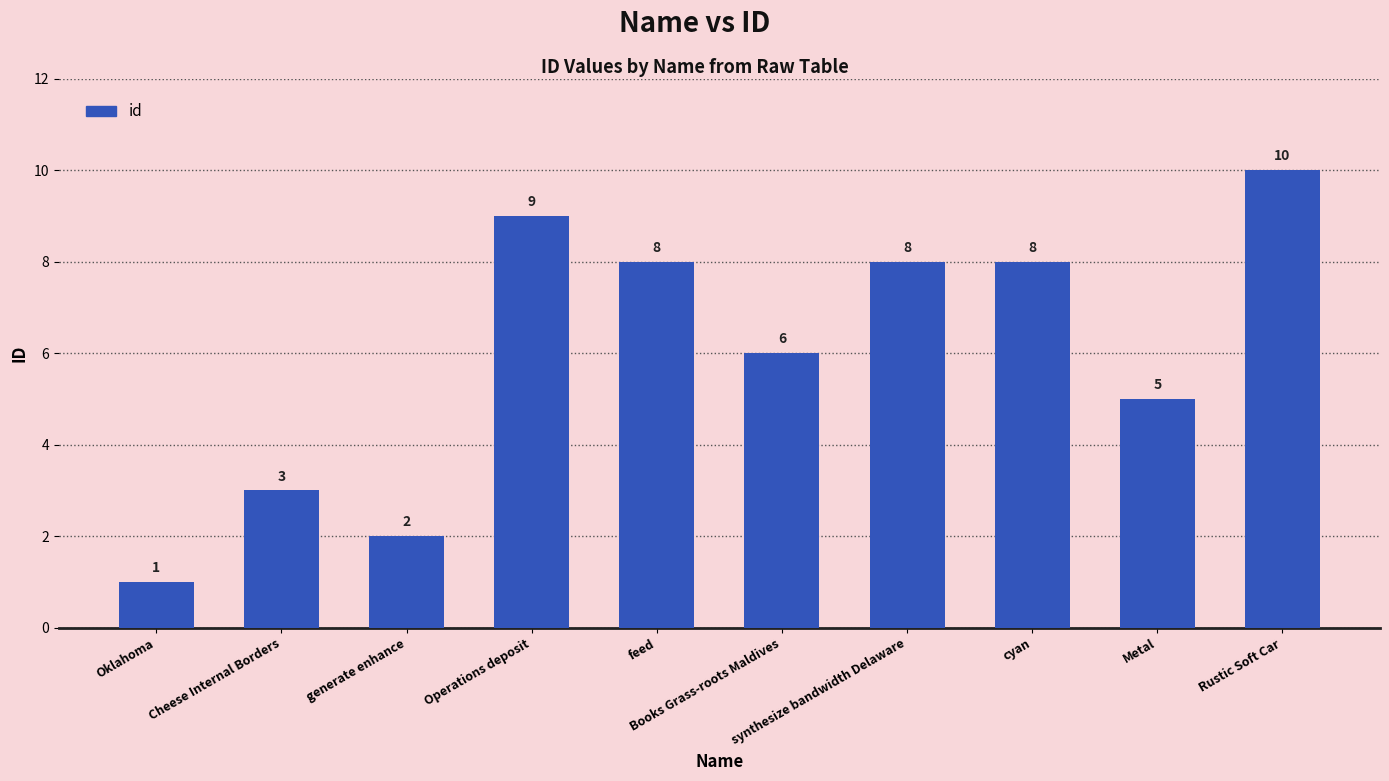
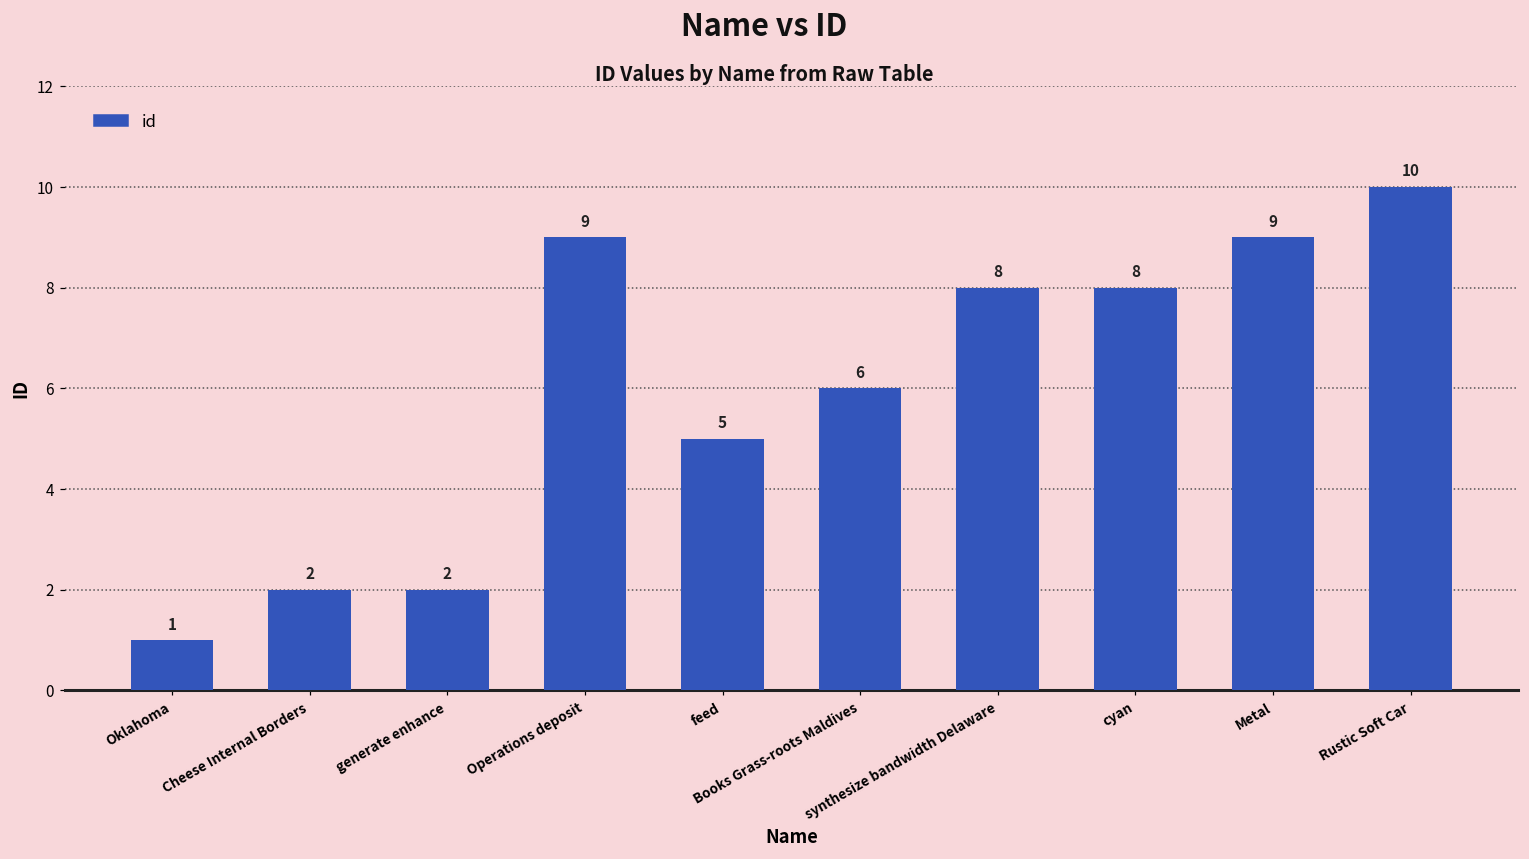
Cheese Internal Borders: 3 -> 2
feed: 8 -> 5
Metal: 5 -> 9
